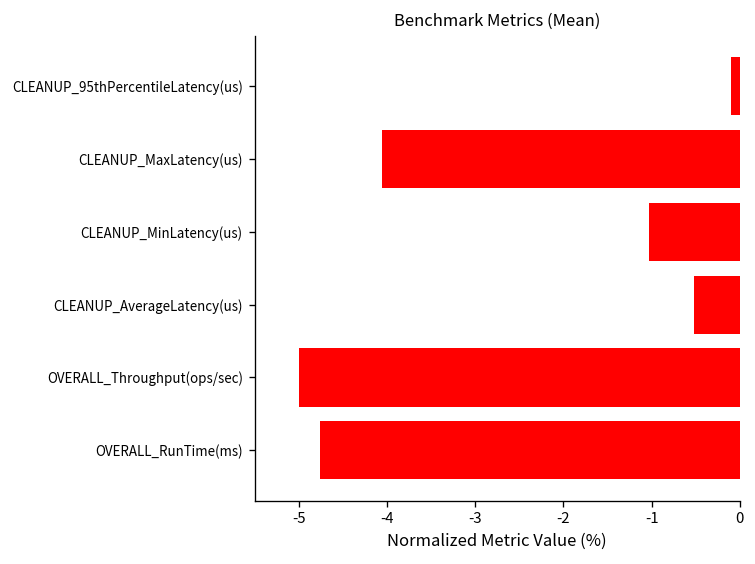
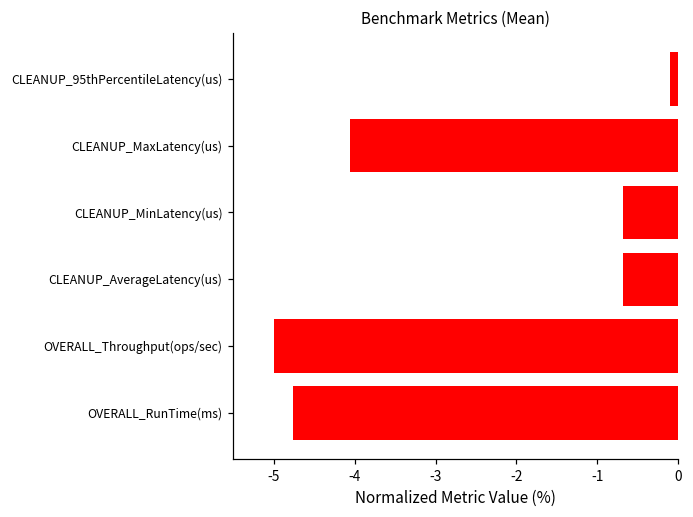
CLEANUP_MinLatency(us): -1.0 -> -0.7
CLEANUP_AverageLatency(us): -0.5 -> -0.7
